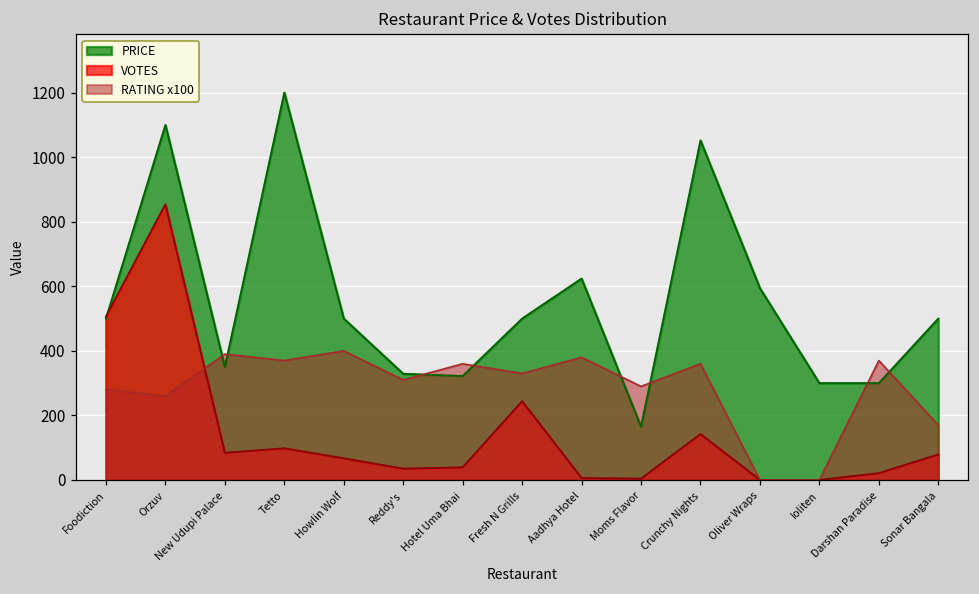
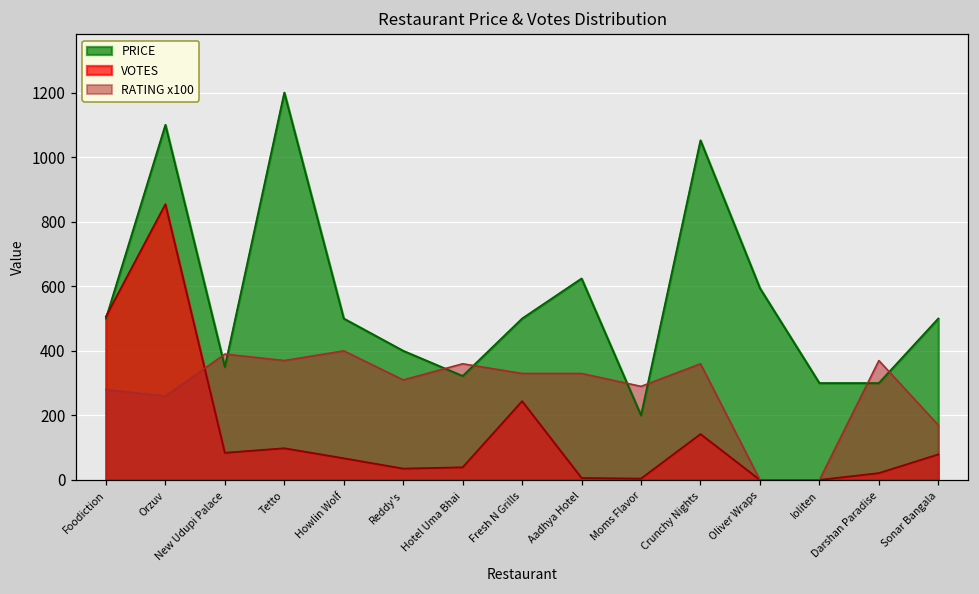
PRICE, Reddy's: 330 -> 400
RATING x100, Aadhya Hotel: 380 -> 330
PRICE, Moms Flavor: 170 -> 200
